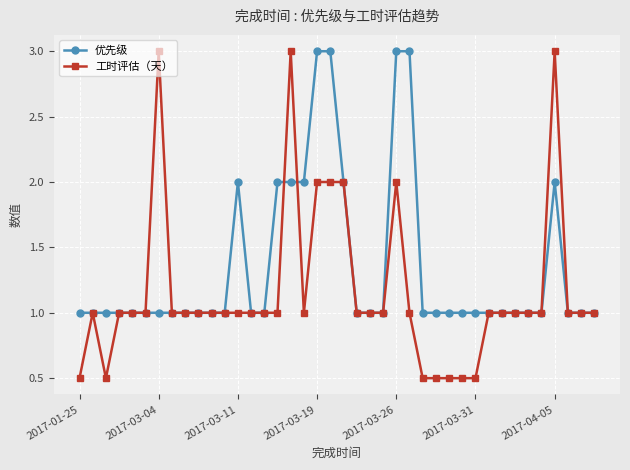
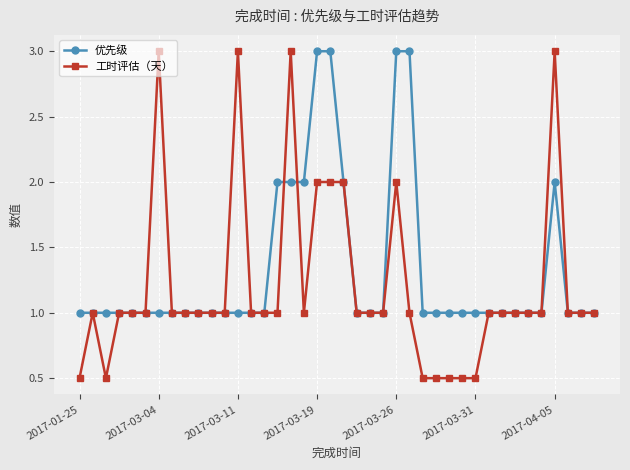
优先级, 2017-03-11: 2 -> 1
工时评估（天）, 2017-03-11: 1 -> 3
